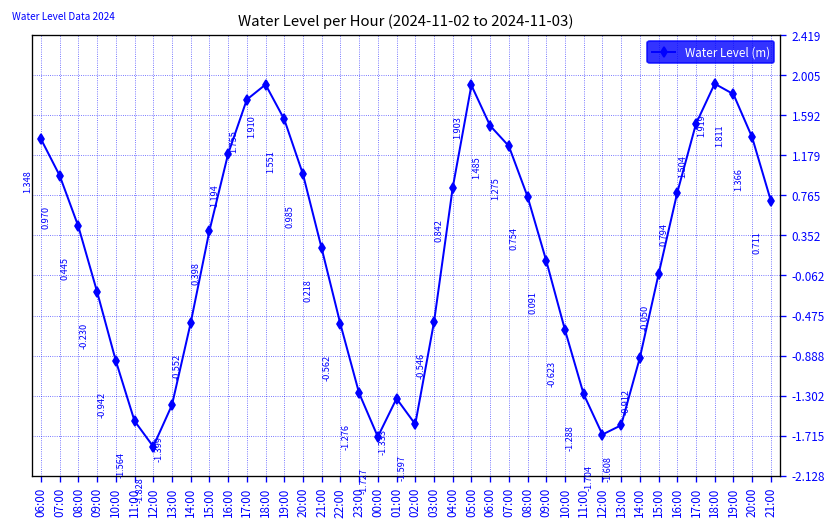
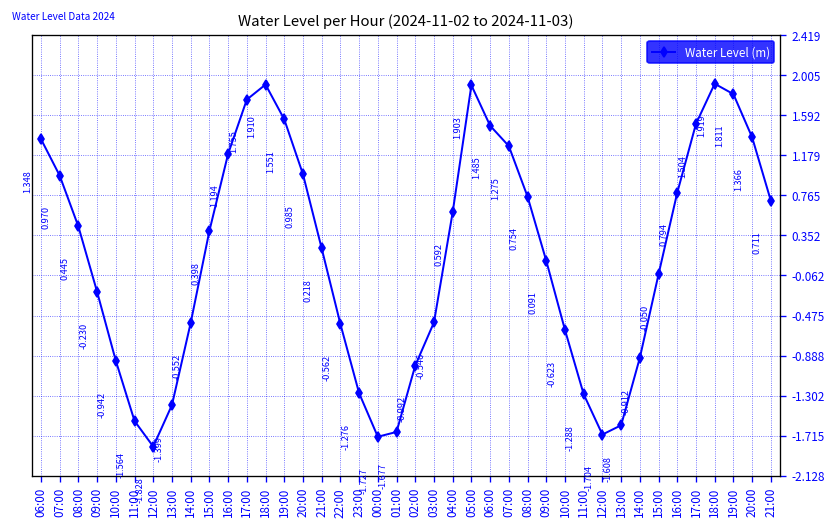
01:00: -1.333 -> -1.677
02:00: -1.597 -> -0.992
04:00: 0.842 -> 0.592
